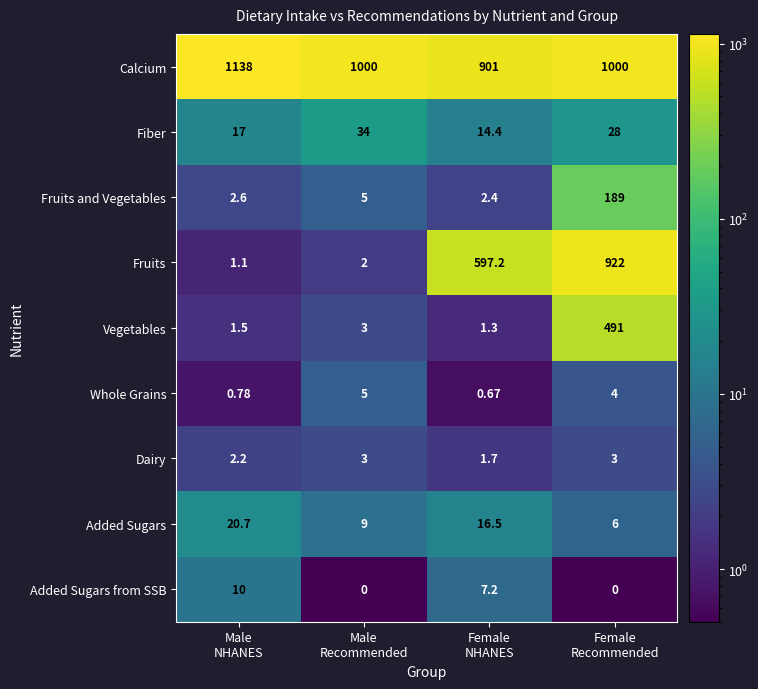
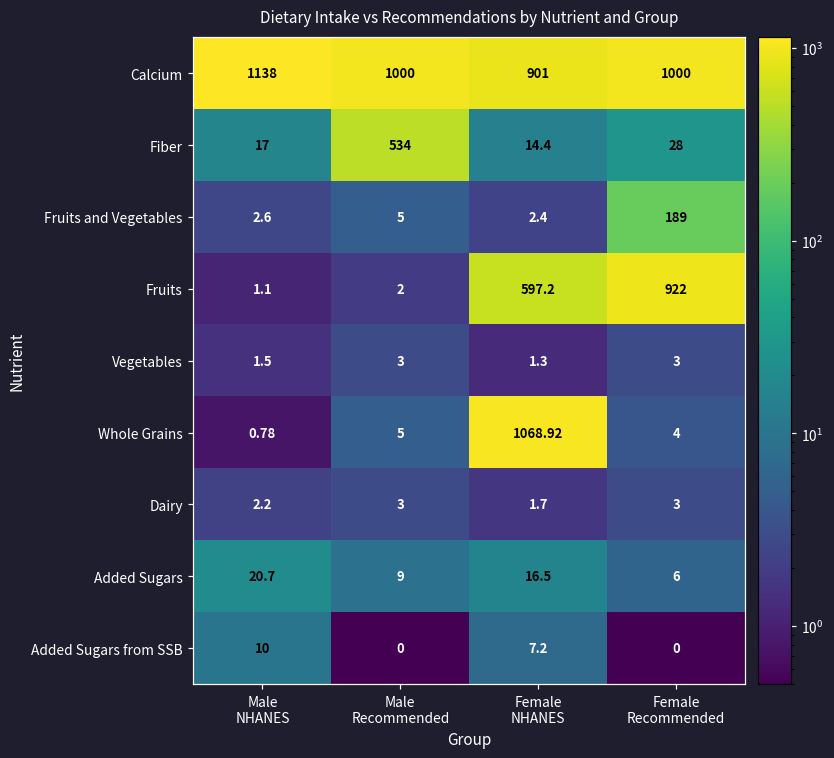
Fiber, Male Recommended: 34 -> 534
Vegetables, Female Recommended: 491 -> 3
Whole Grains, Female NHANES: 0.67 -> 1068.92
